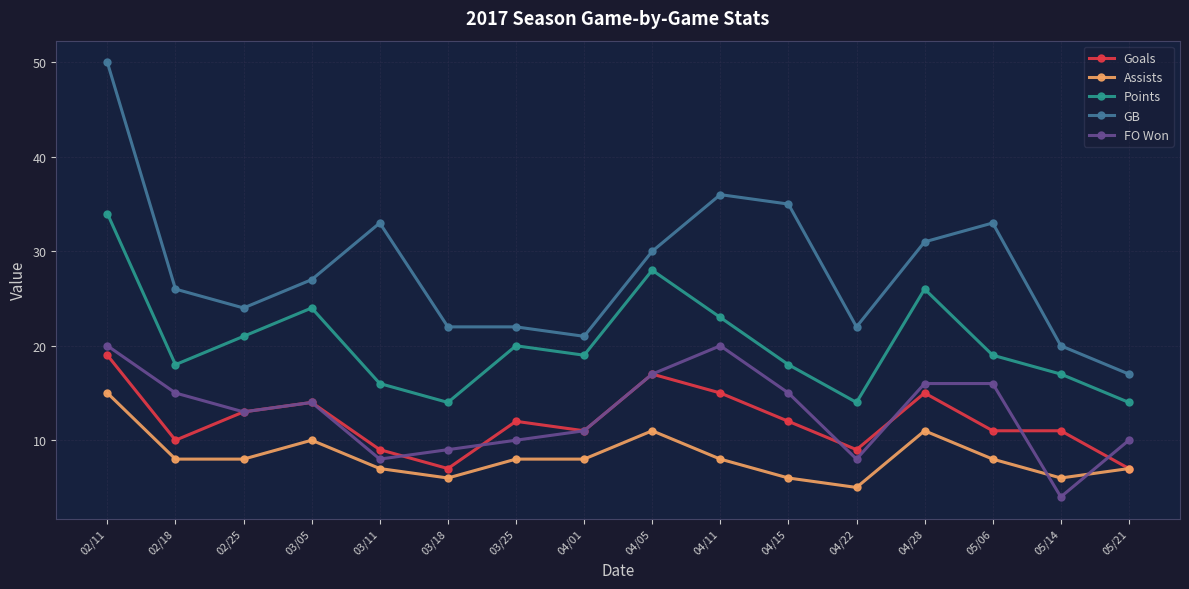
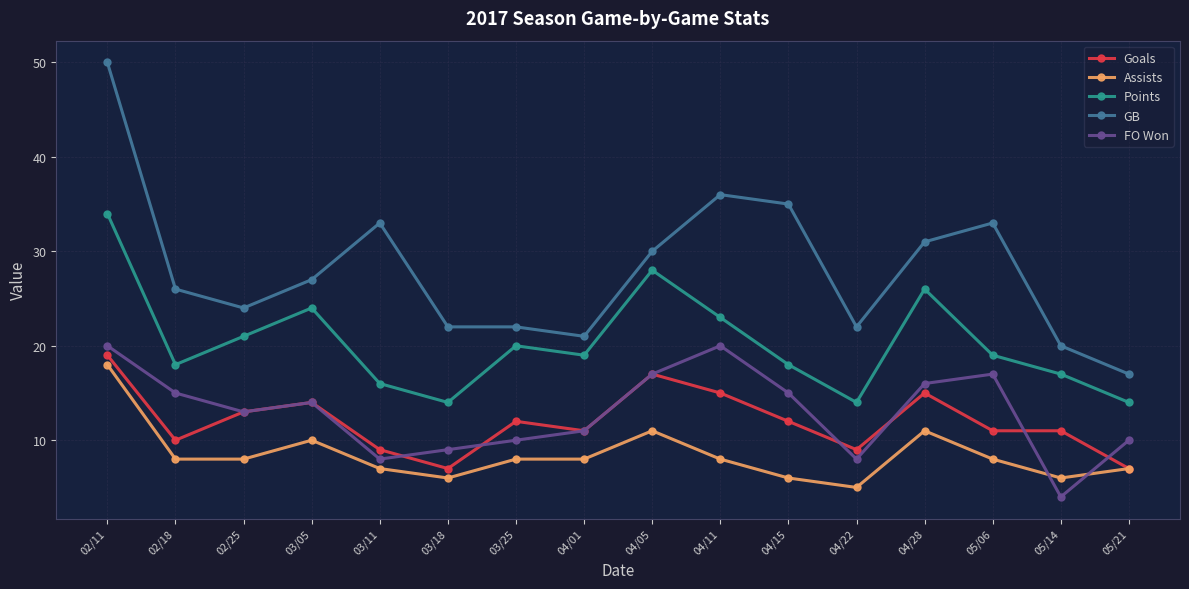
Assists, 02/11: 15 -> 18
FO Won, 05/06: 16 -> 17
